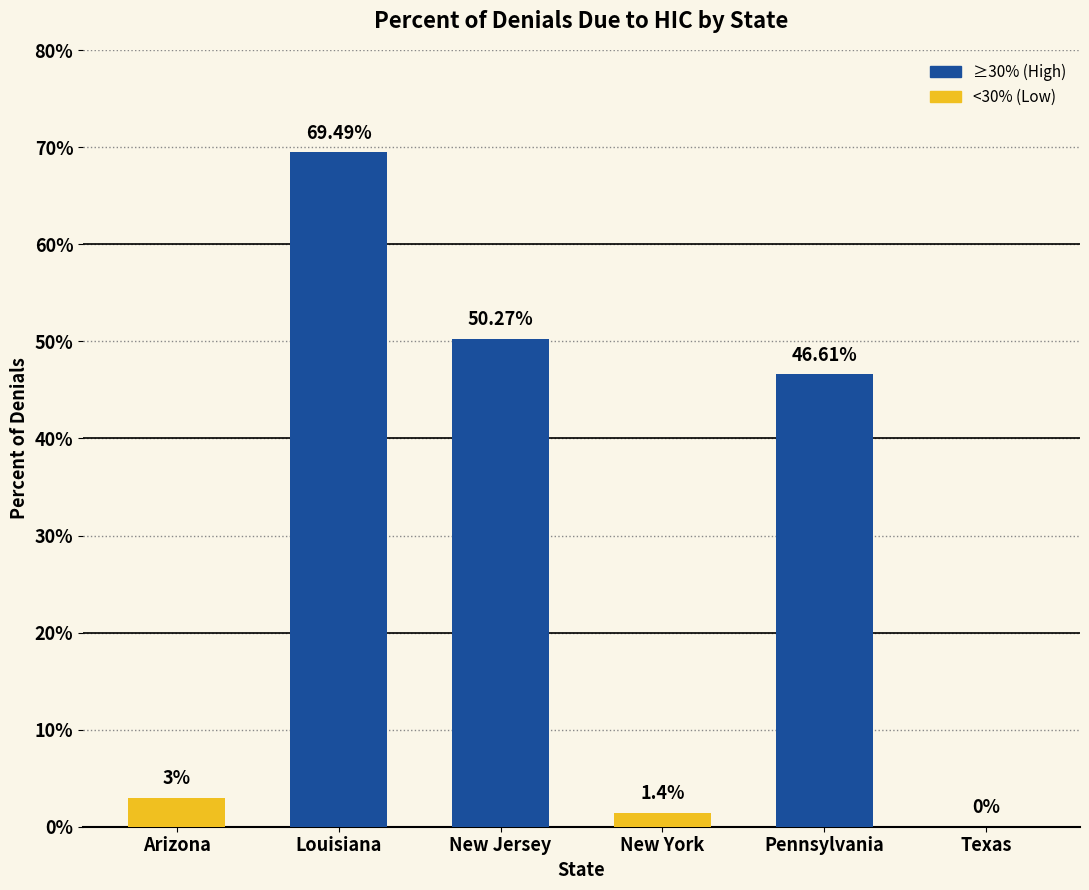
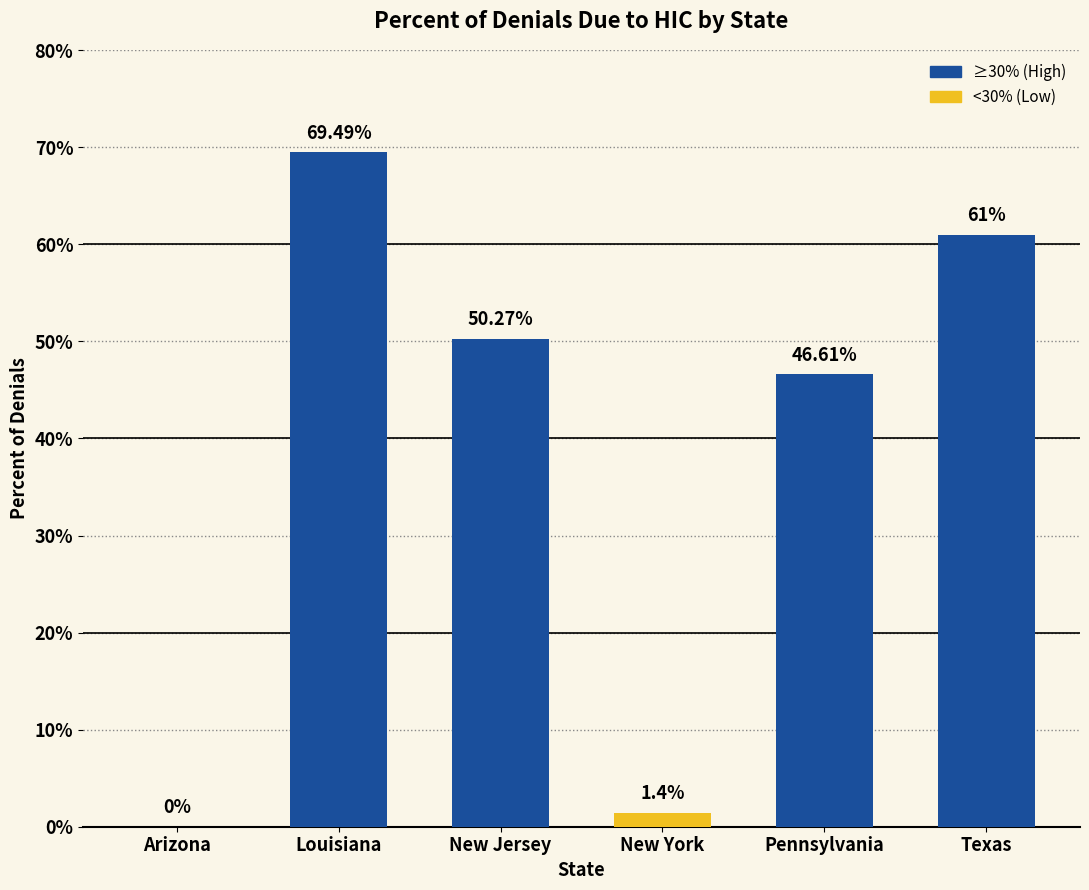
Arizona: 3% -> 0%
Texas: 0% -> 61%
